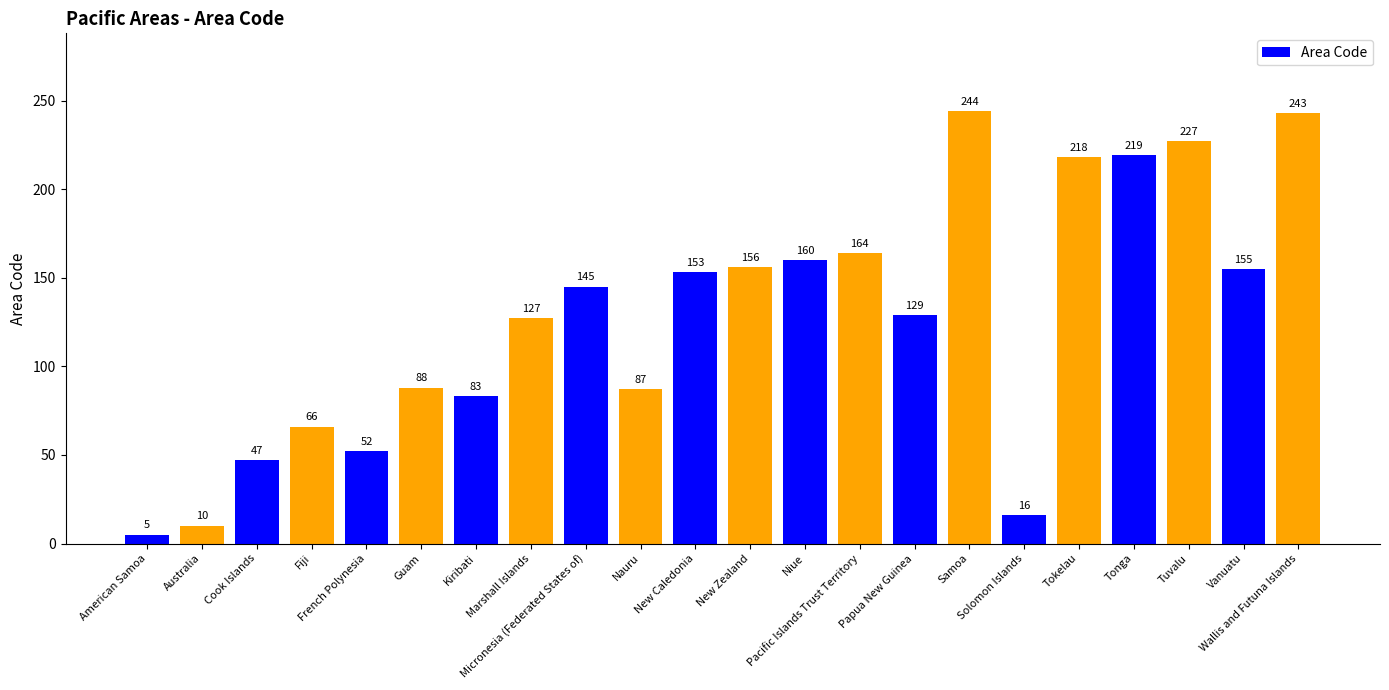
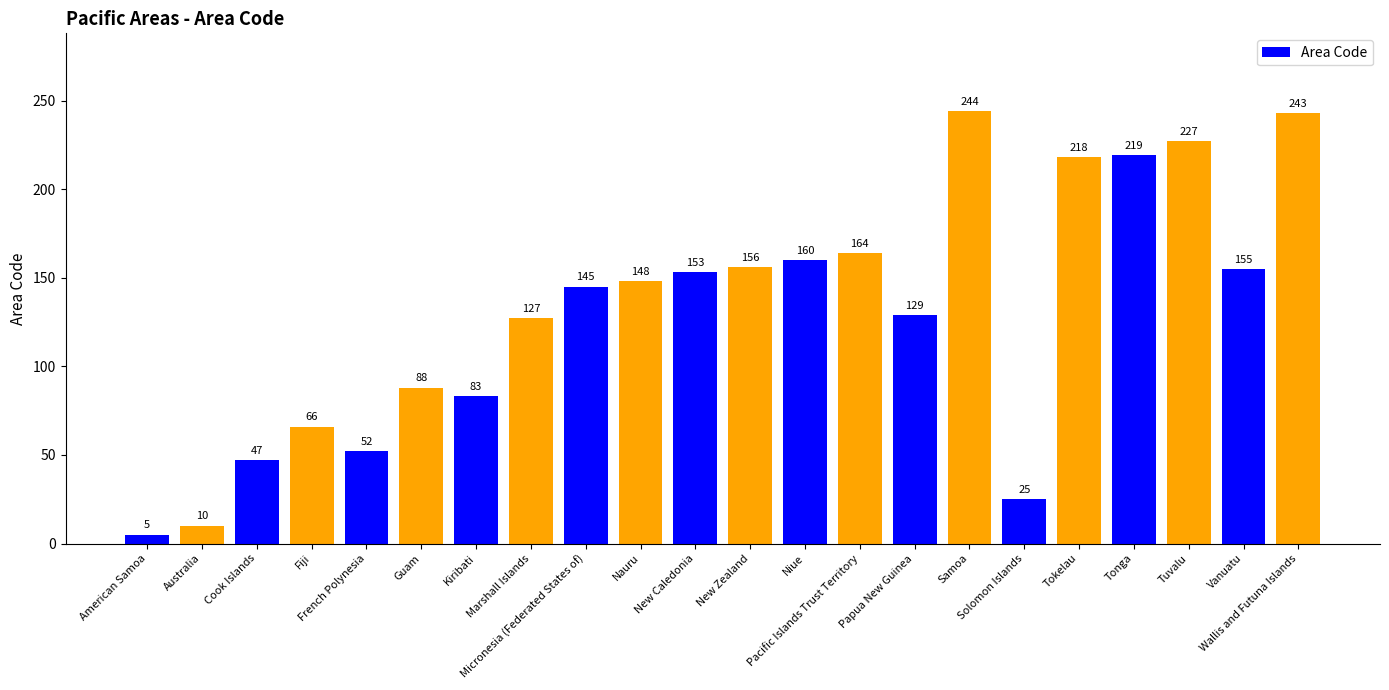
Nauru: 87 -> 148
Solomon Islands: 16 -> 25
